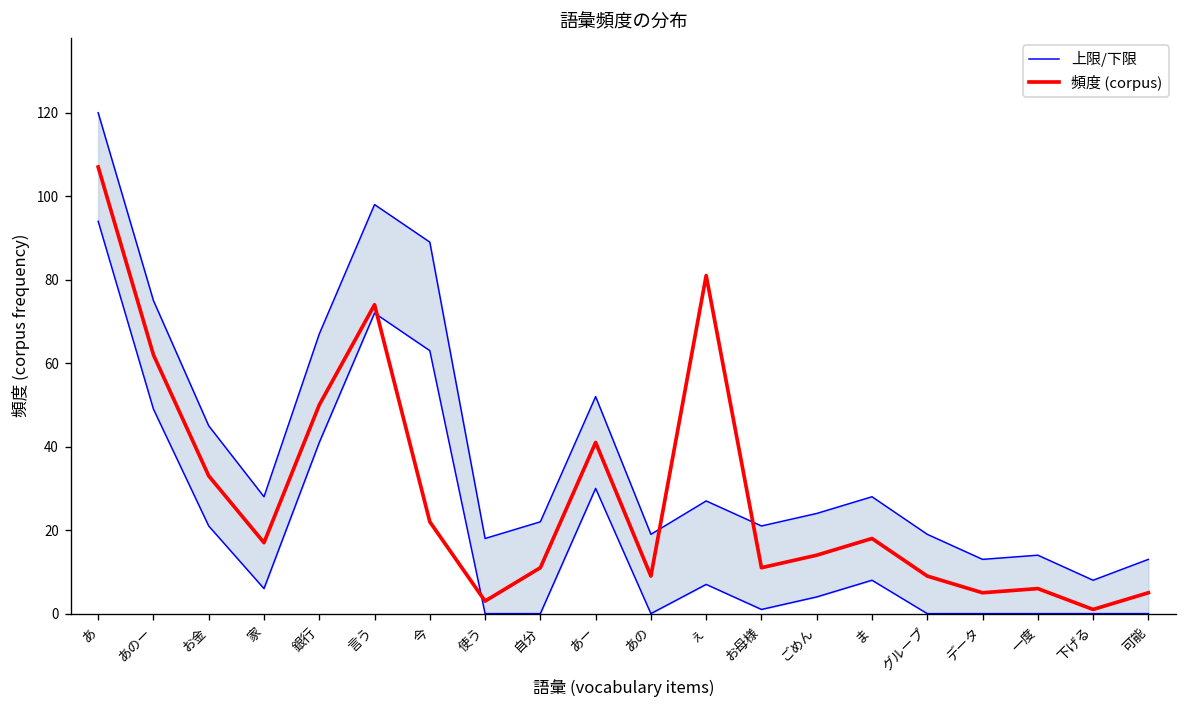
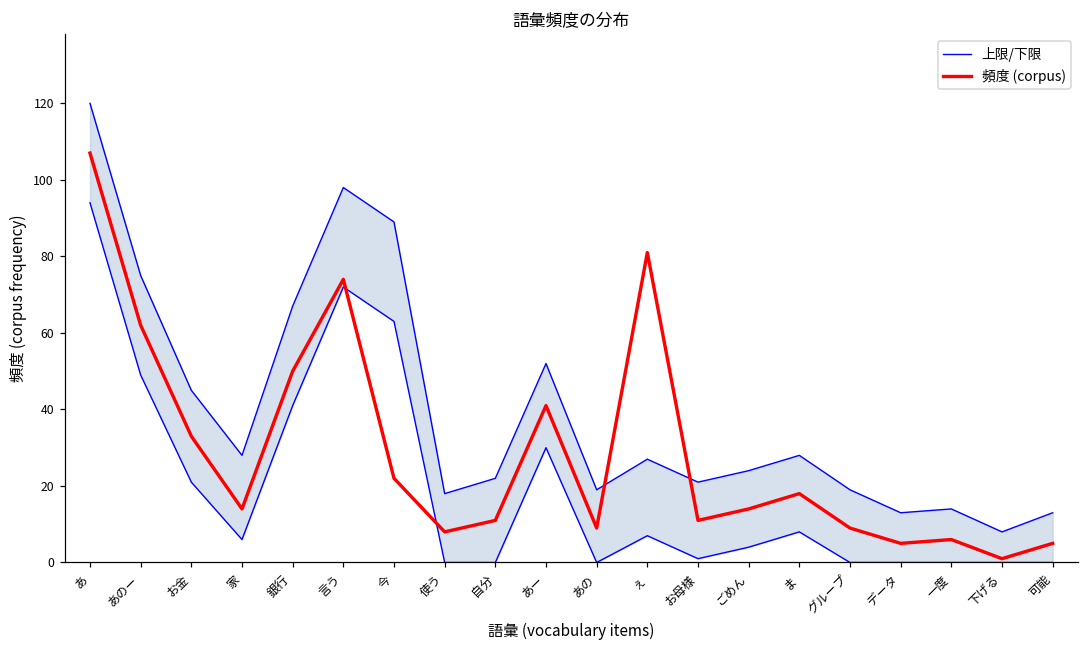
頻度 (corpus), 家: 17 -> 14
頻度 (corpus), 使う: 3 -> 8
